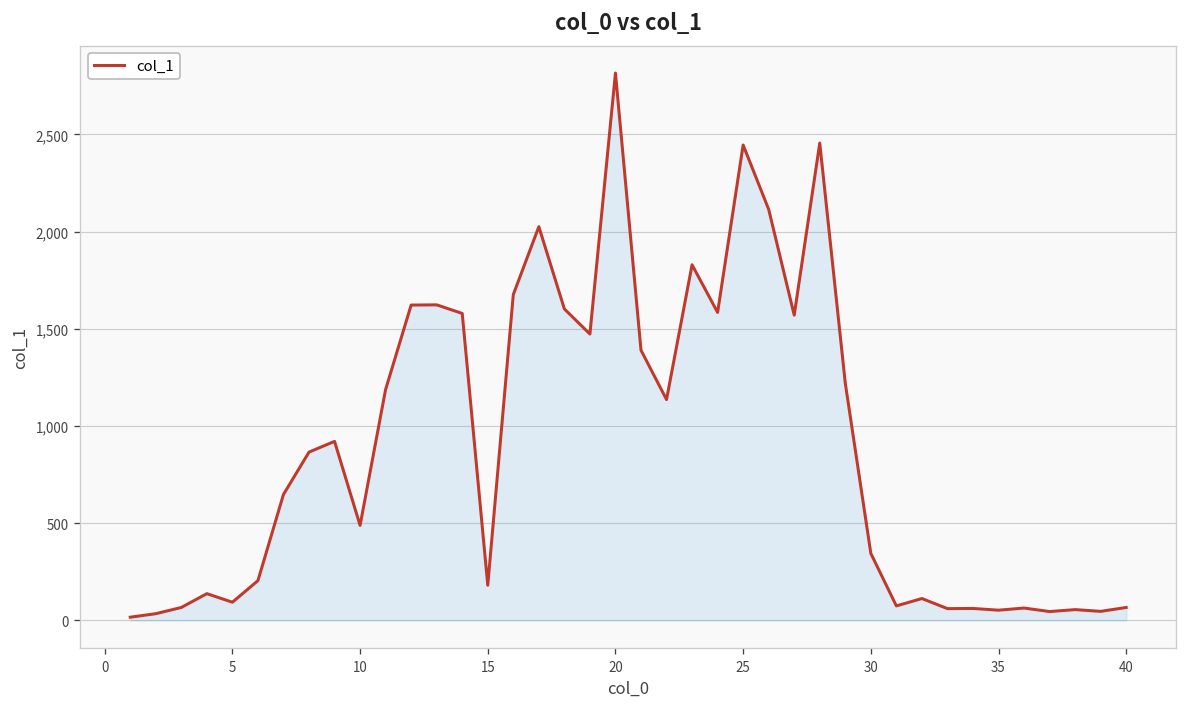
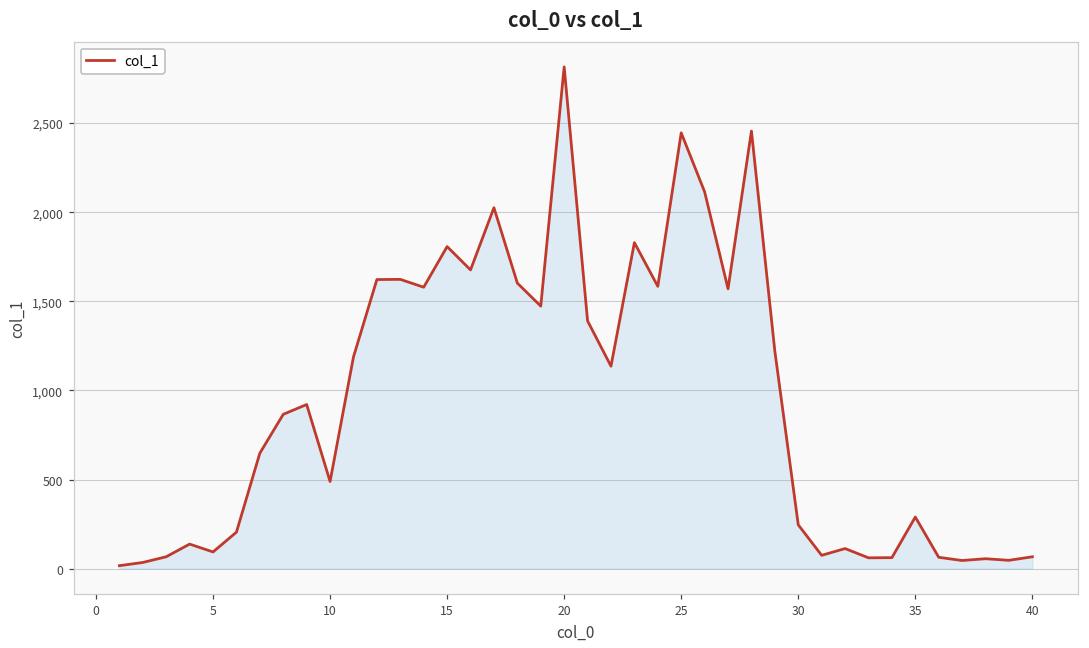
15: 180 -> 1,810
30: 350 -> 250
35: 50 -> 290
